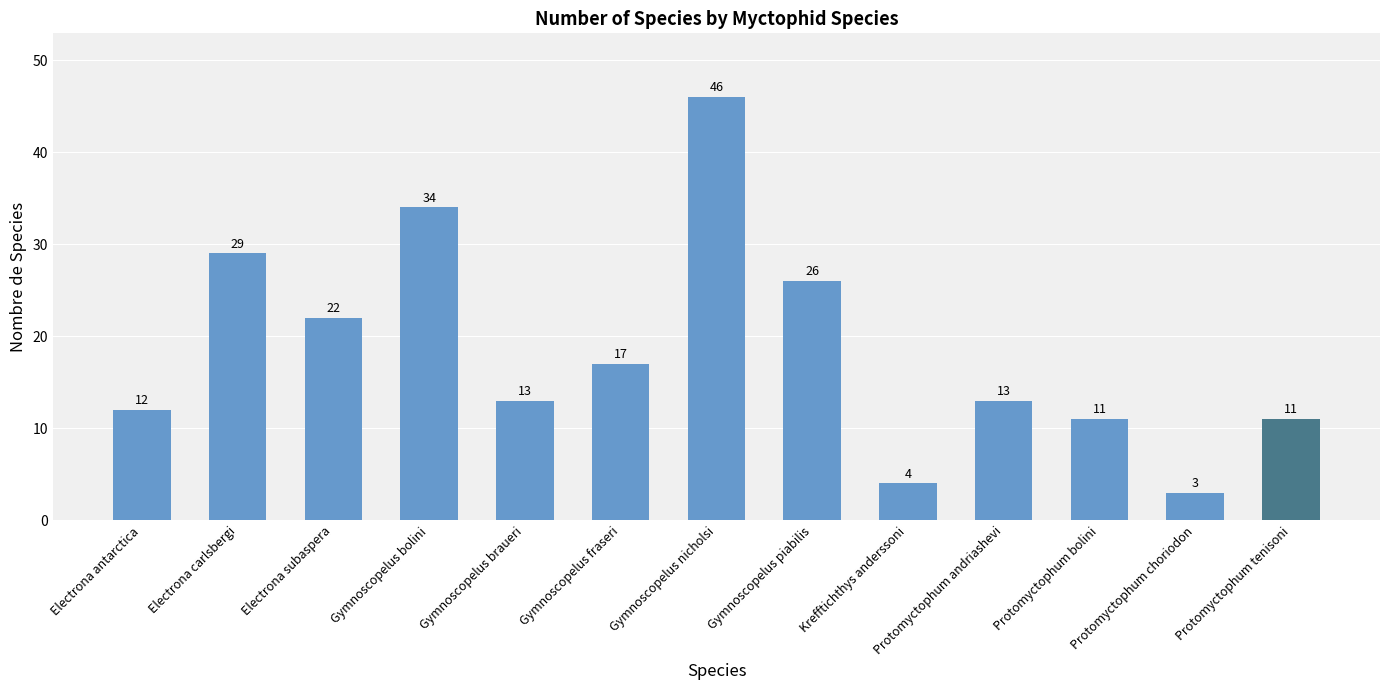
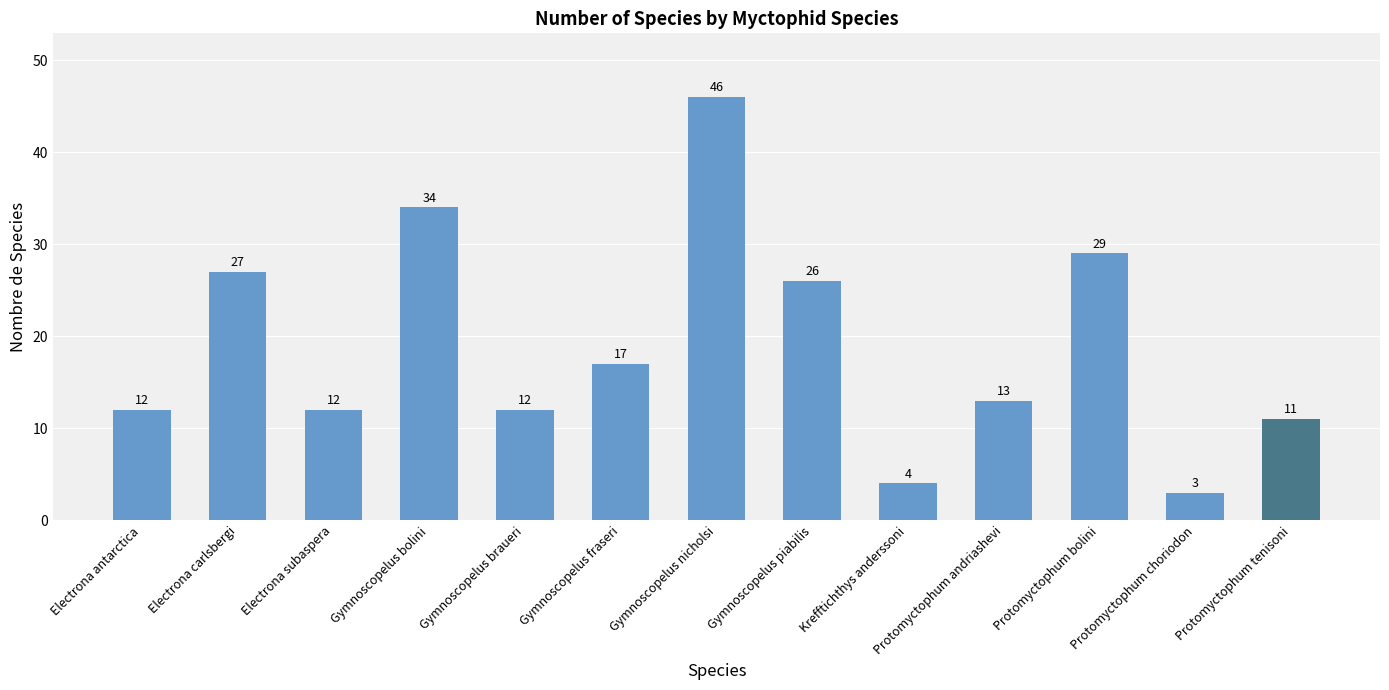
Electrona carlsbergi: 29 -> 27
Electrona subaspera: 22 -> 12
Gymnoscopelus braueri: 13 -> 12
Protomyctophum bolini: 11 -> 29
